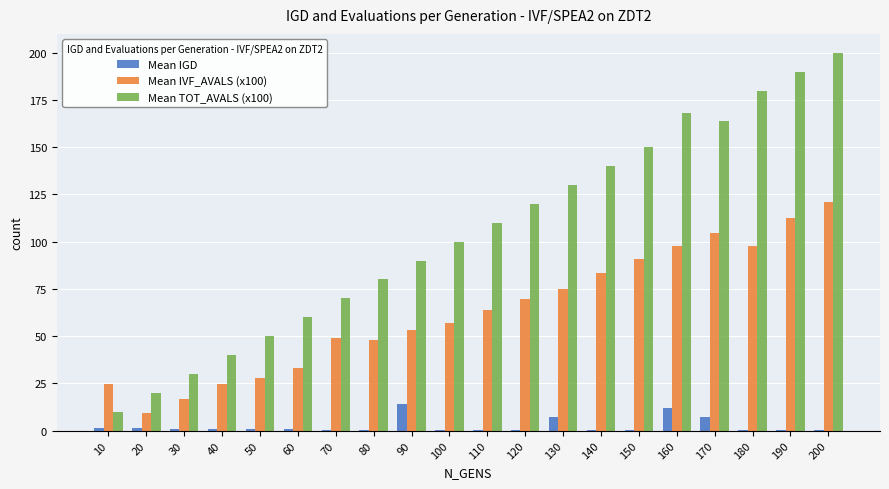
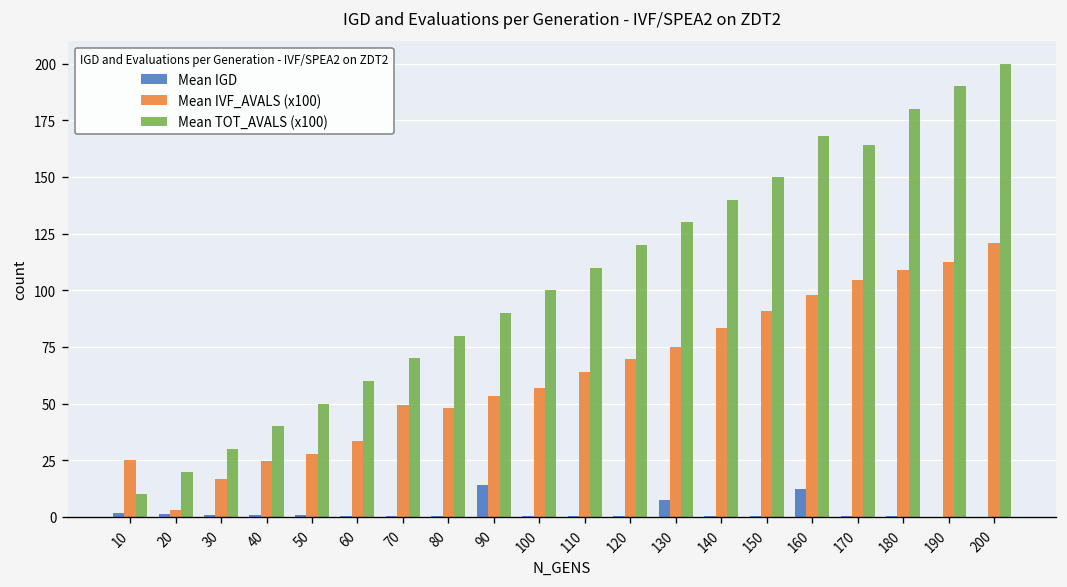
Mean IVF_AVALS (x100), 20: 9 -> 3
Mean IGD, 170: 7 -> 0
Mean IVF_AVALS (x100), 180: 98 -> 109
